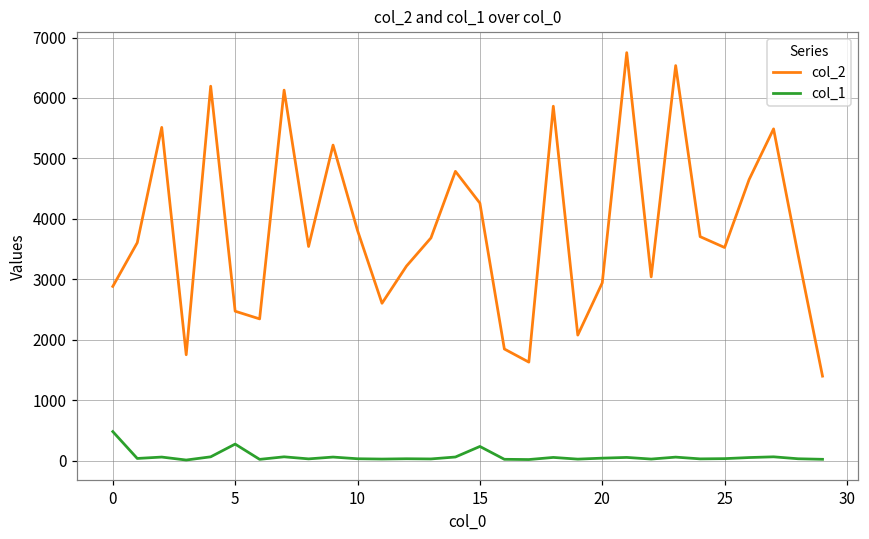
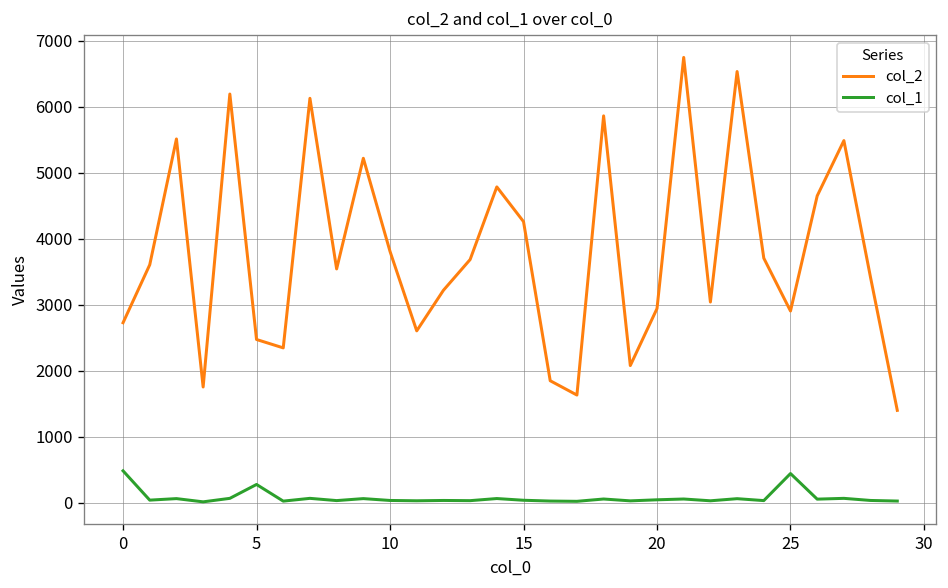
col_2, 0: 2900 -> 2700
col_1, 15: 200 -> 0
col_2, 25: 3500 -> 2900
col_1, 25: 0 -> 400
